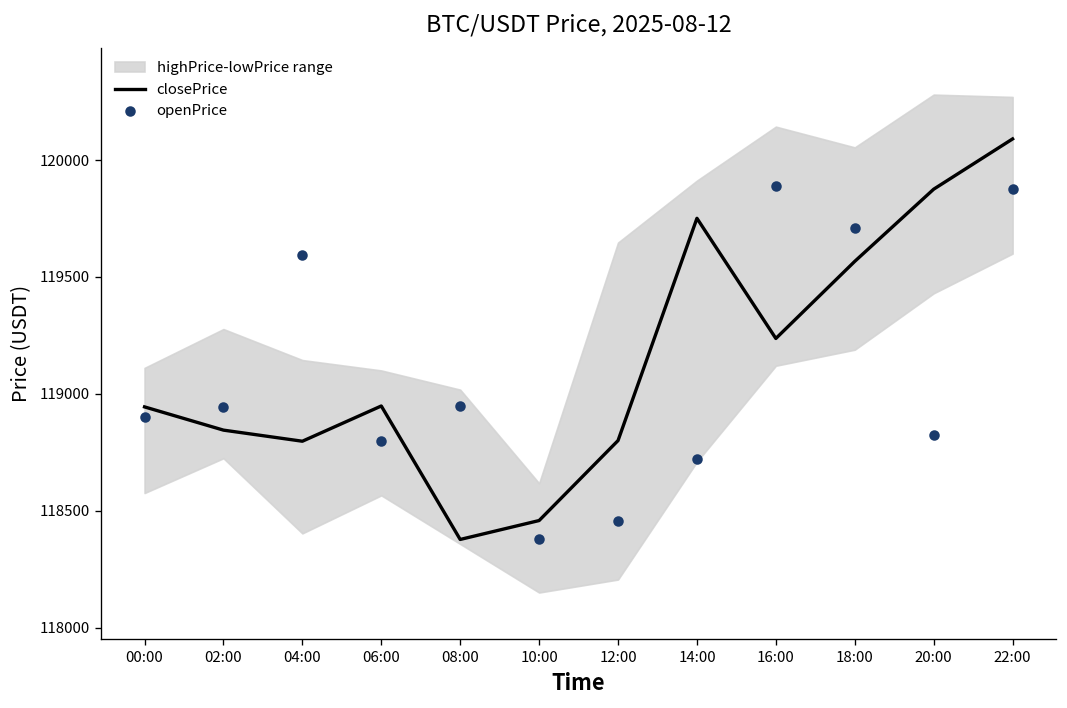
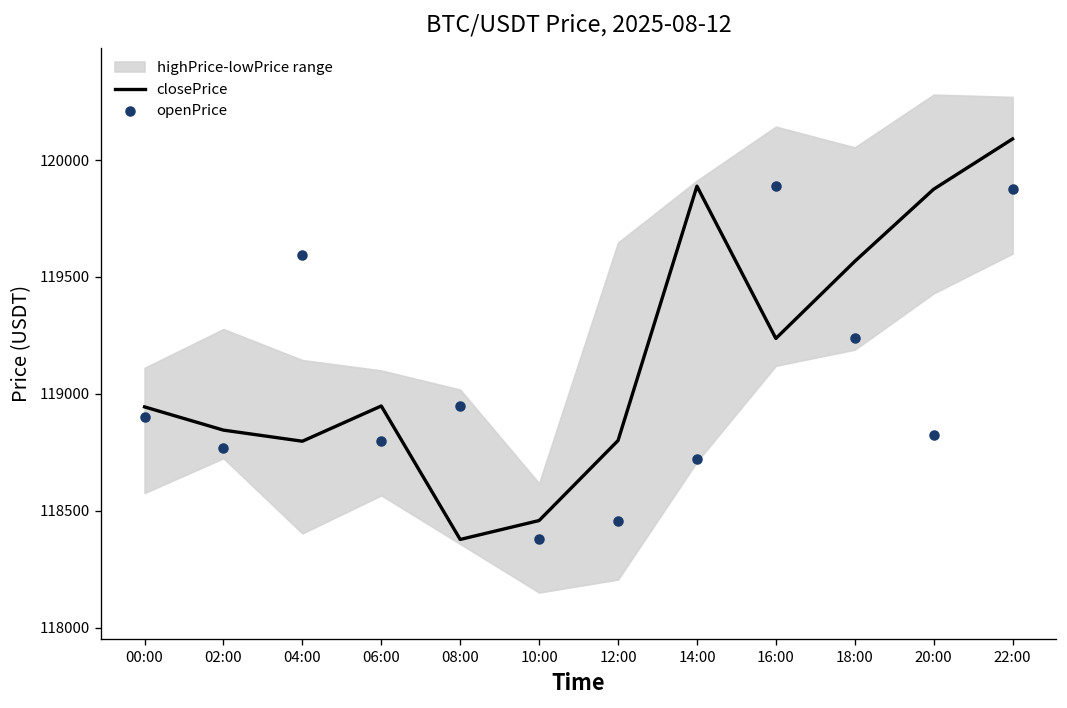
openPrice, 02:00: 118940 -> 118770
closePrice, 14:00: 119750 -> 119890
openPrice, 18:00: 119710 -> 119240
